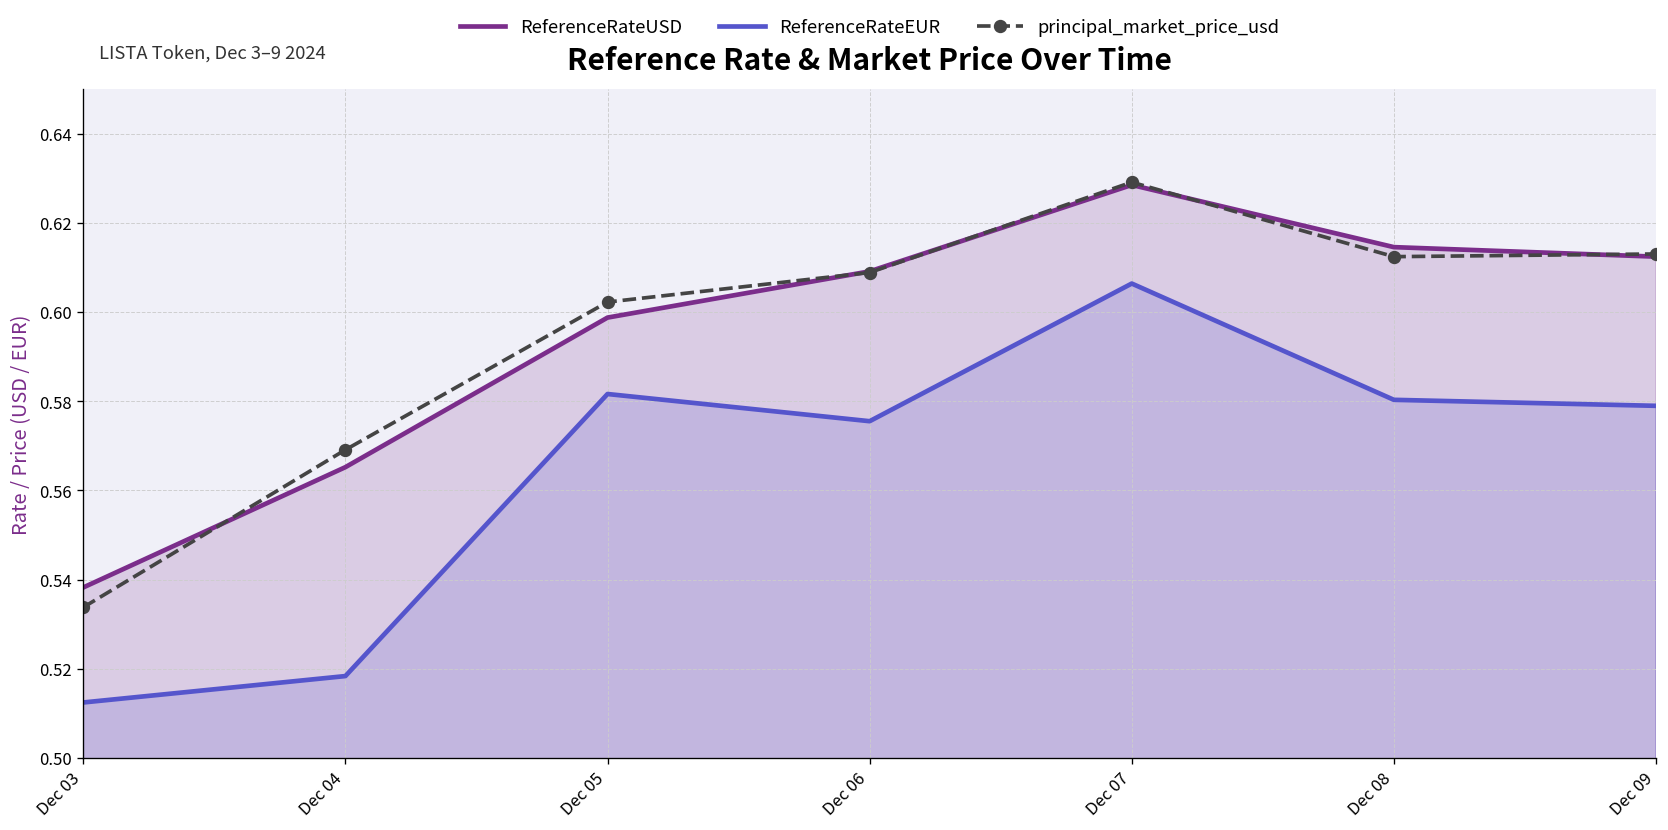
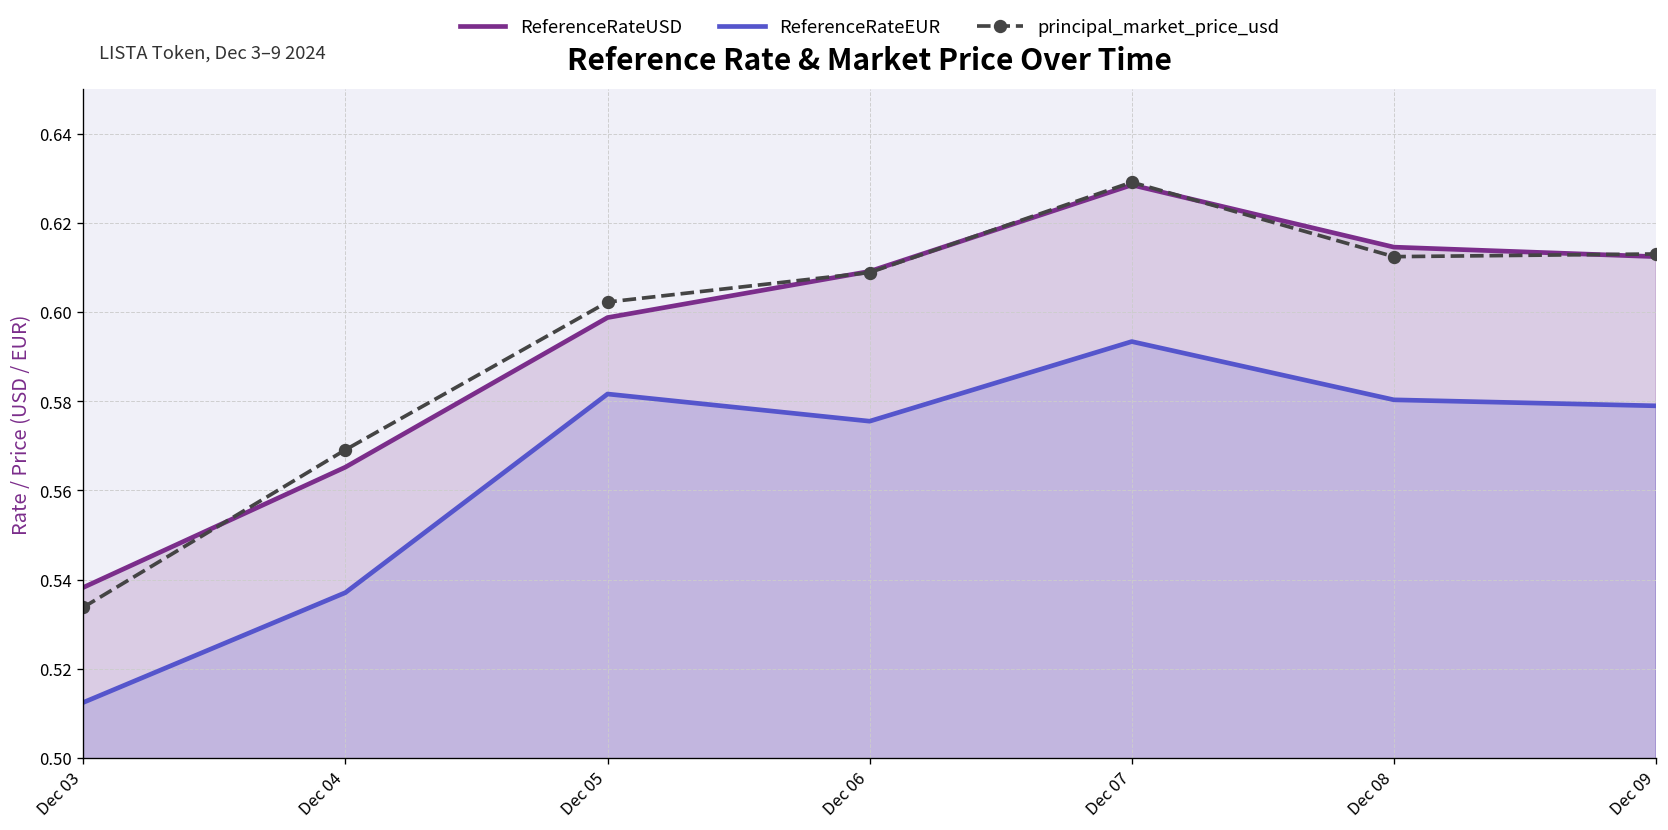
ReferenceRateEUR, Dec 04: 0.518 -> 0.537
ReferenceRateEUR, Dec 07: 0.606 -> 0.593
